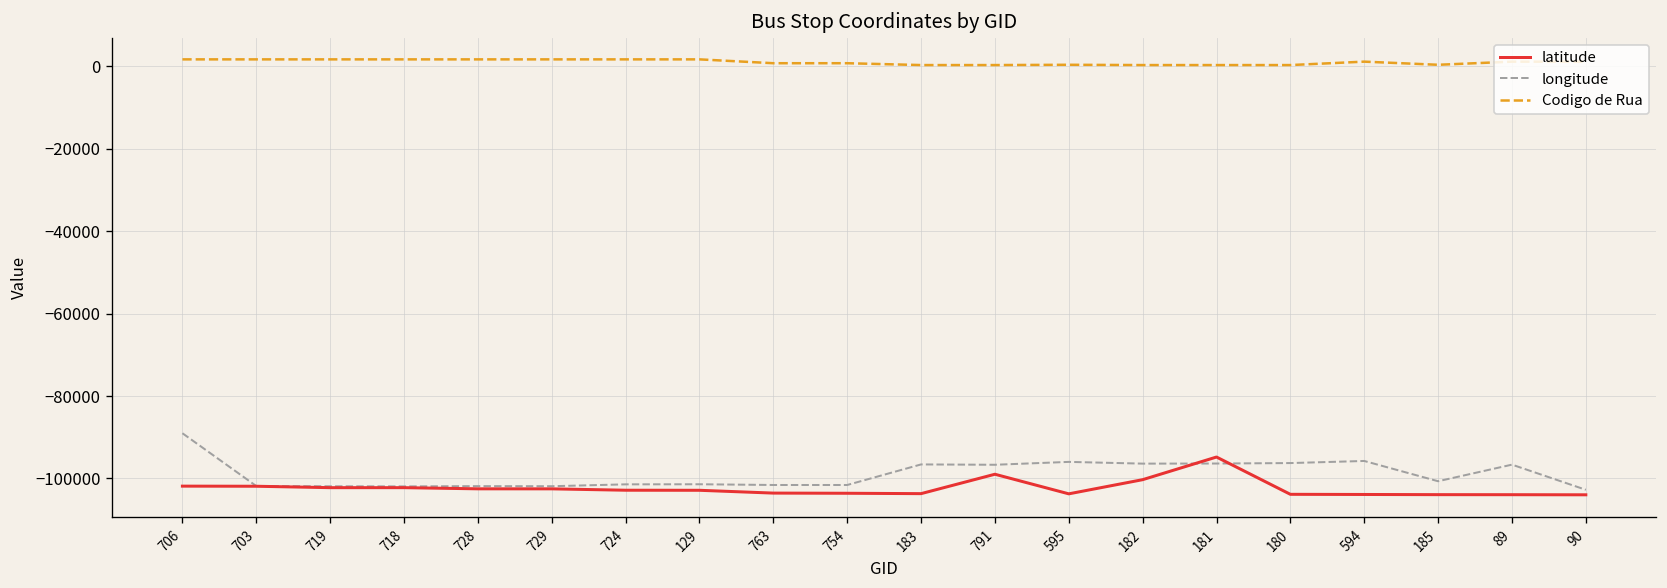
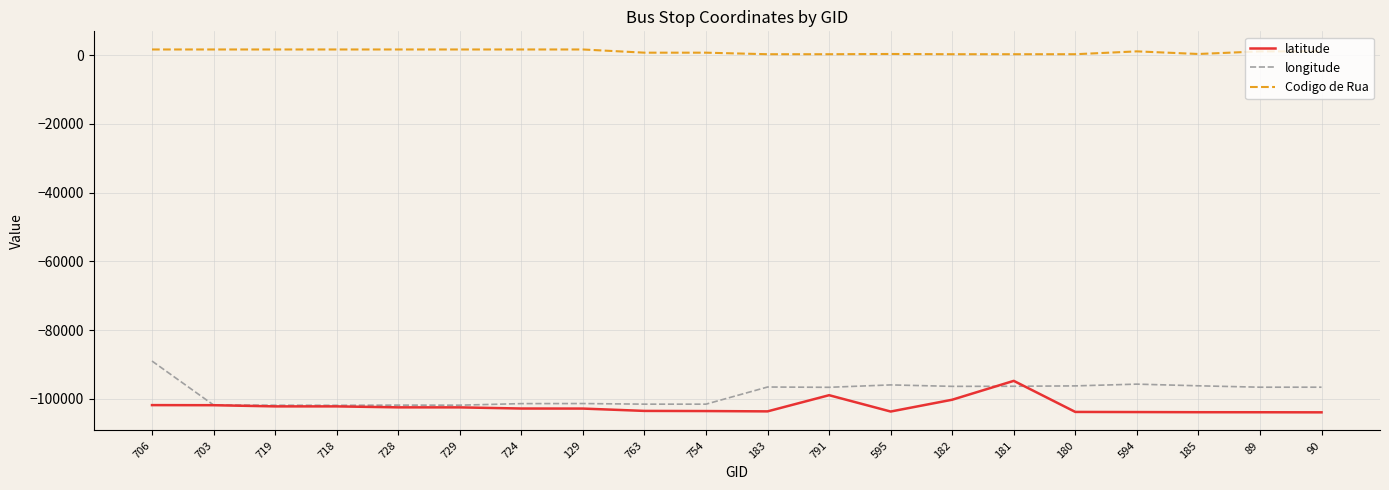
longitude, 185: -101000 -> -96000
longitude, 90: -103000 -> -97000
